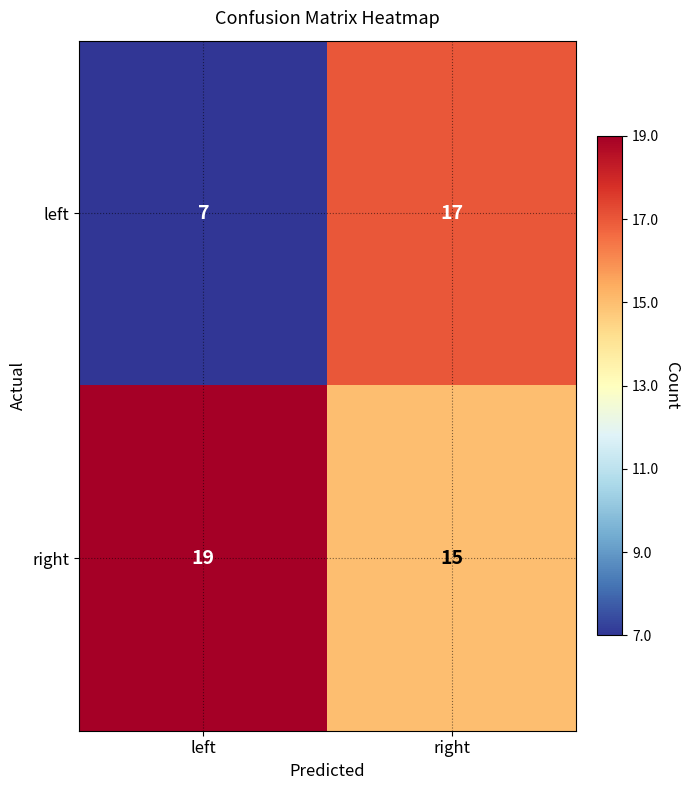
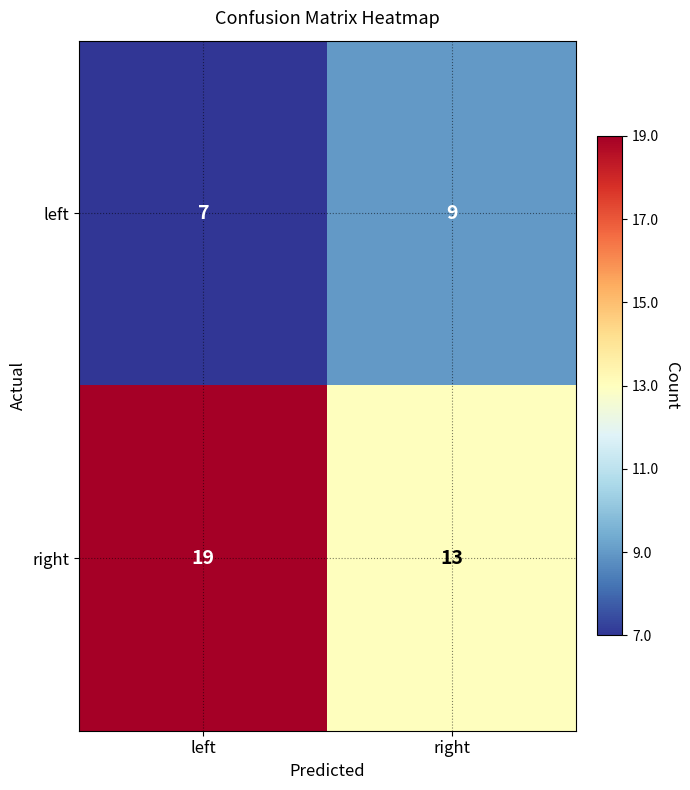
left, right: 17 -> 9
right, right: 15 -> 13
